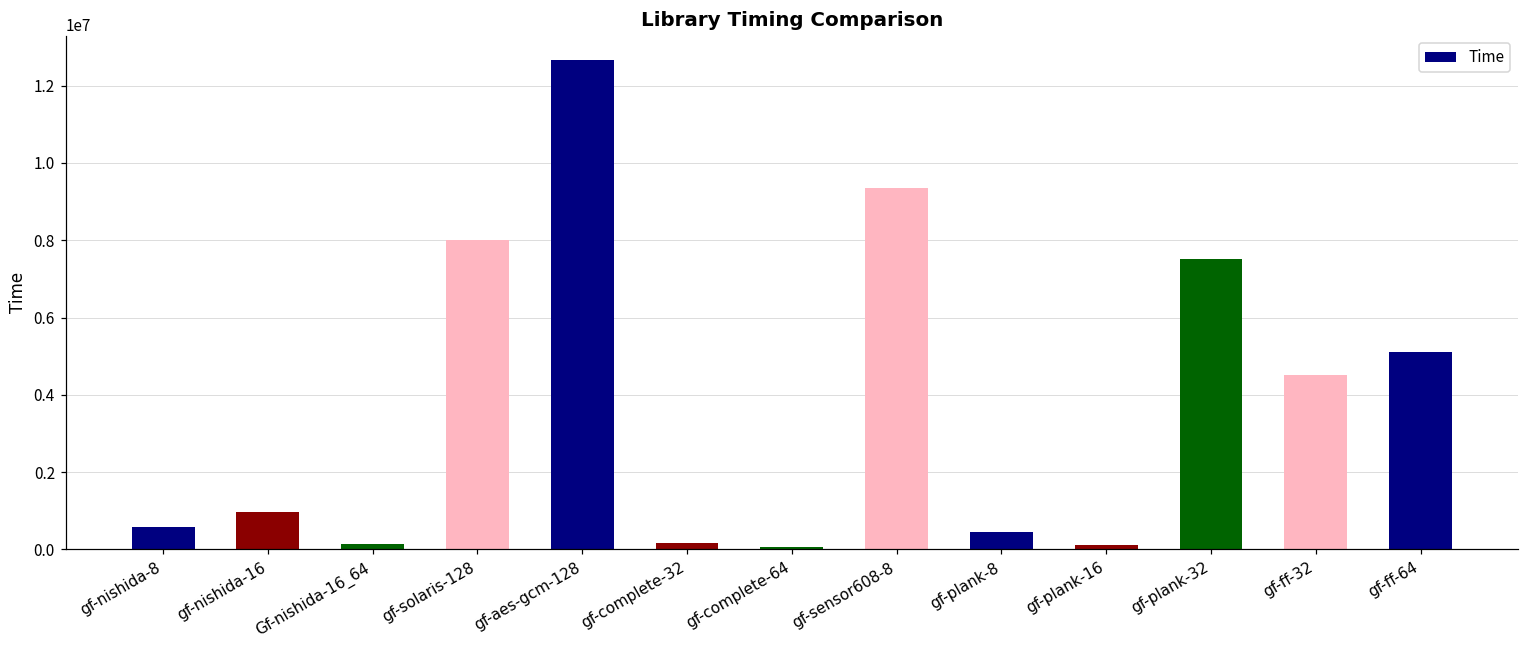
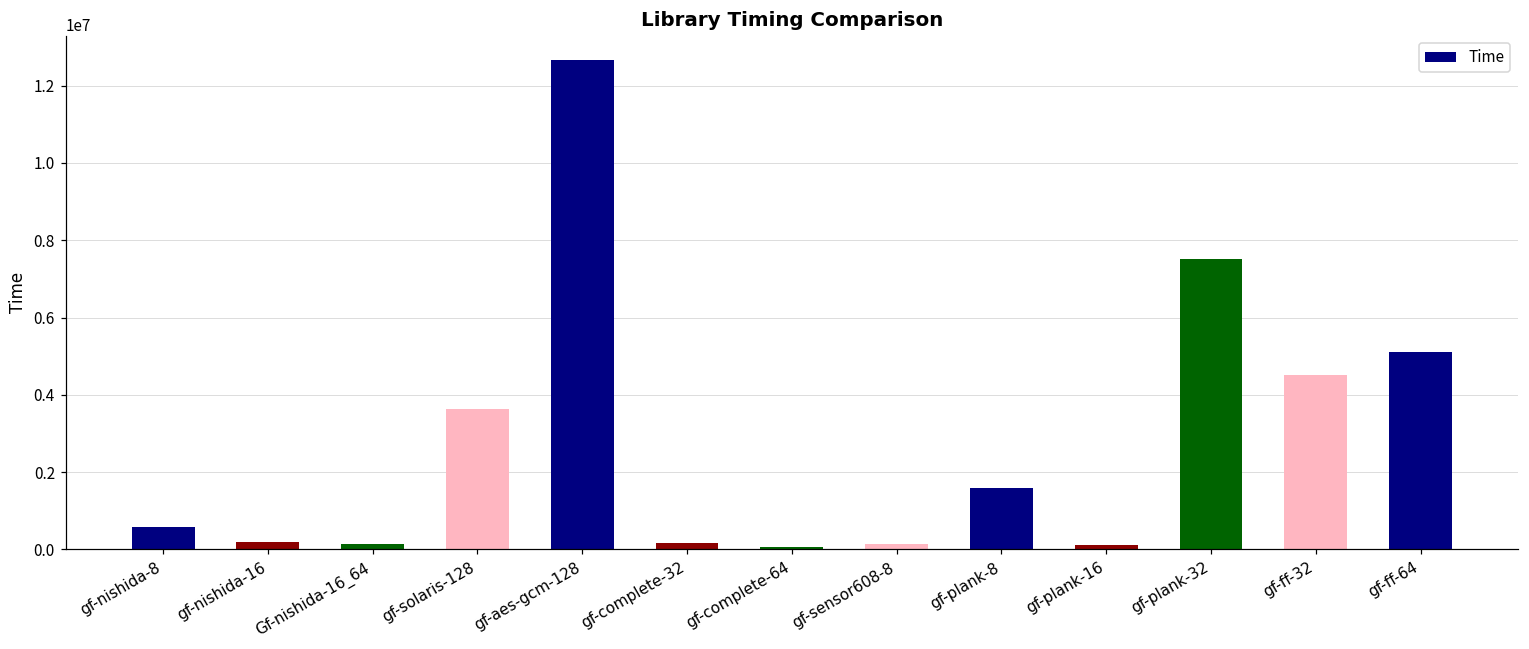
gf-nishida-16: 1000000 -> 200000
gf-solaris-128: 8000000 -> 3600000
gf-sensor608-8: 9400000 -> 100000
gf-plank-8: 400000 -> 1600000
